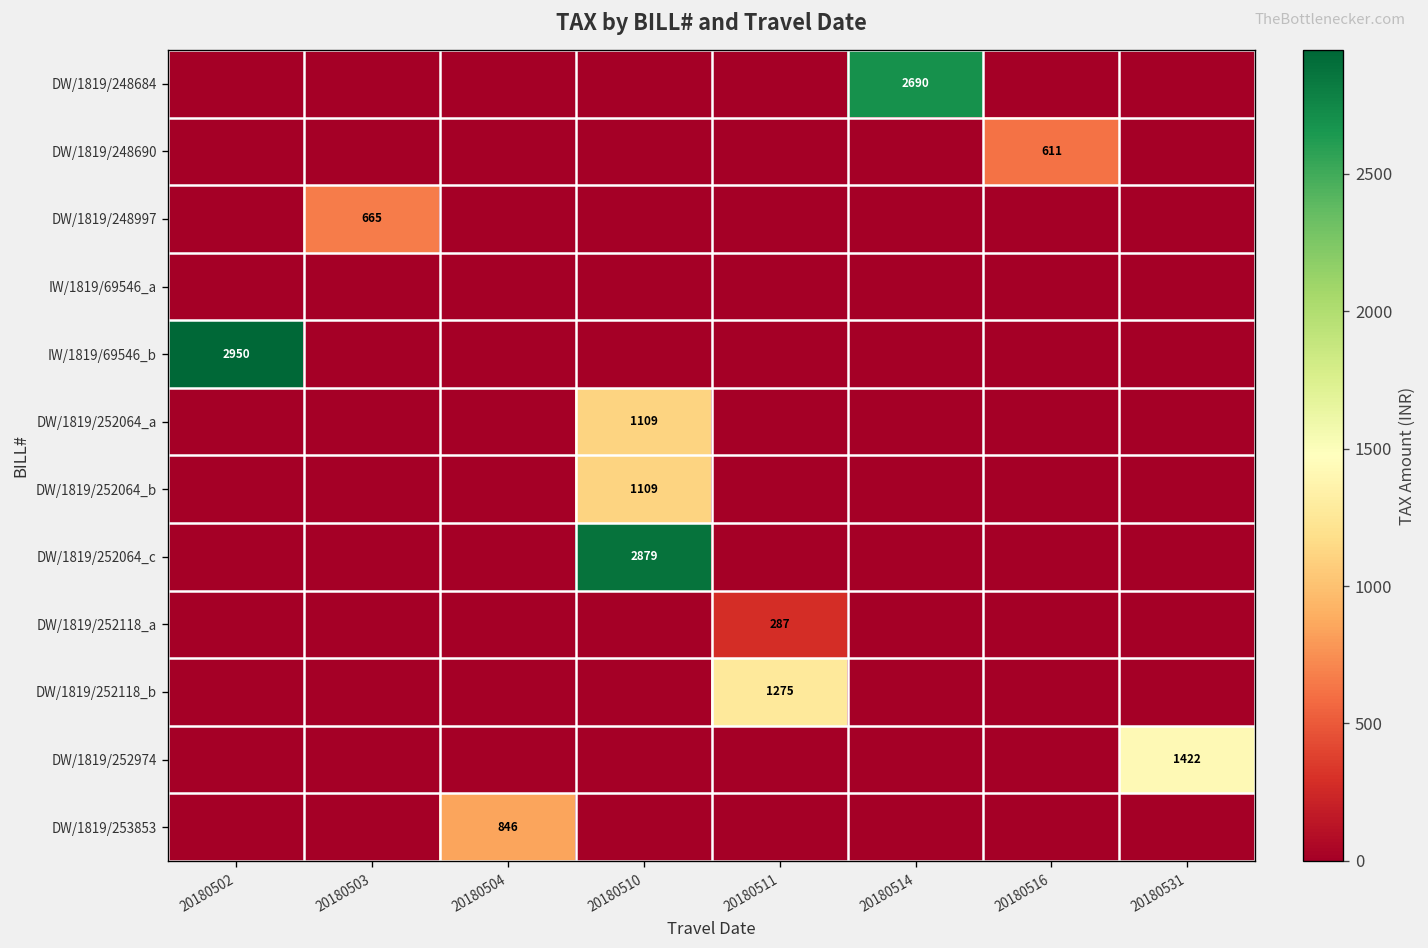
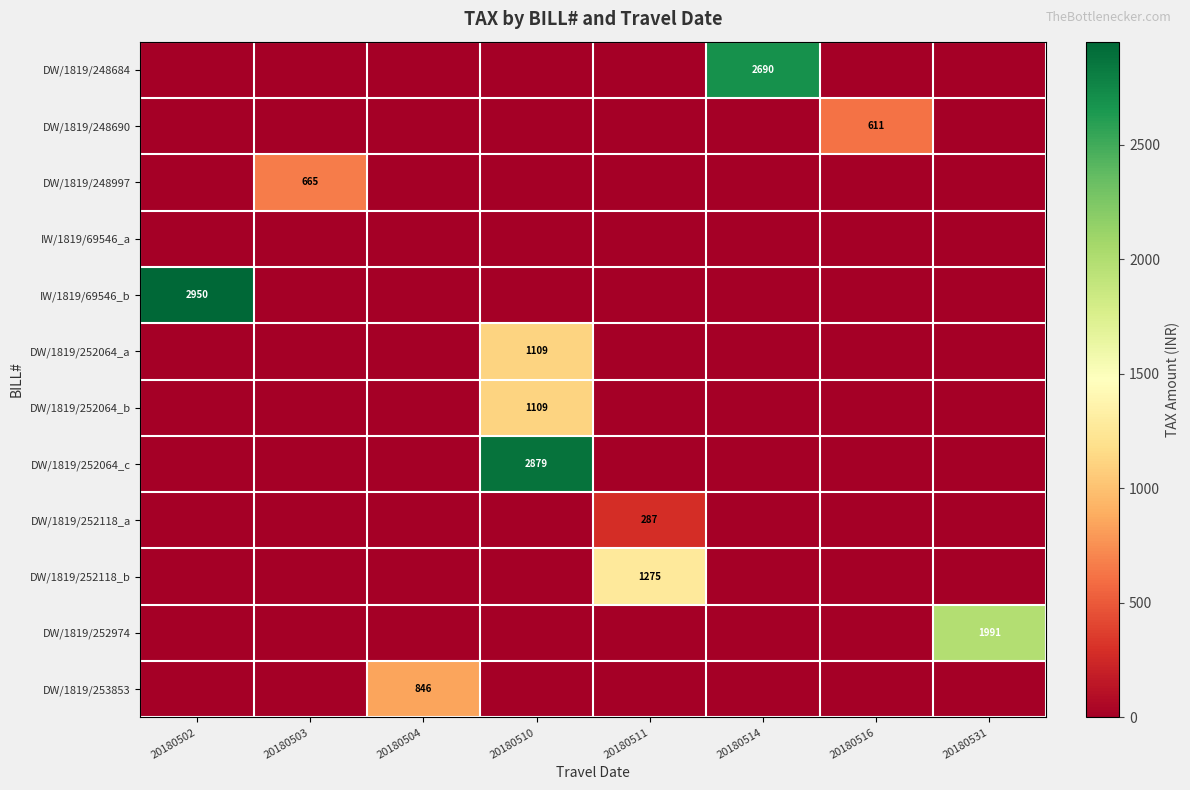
DW/1819/252974, 20180531: 1422 -> 1991
